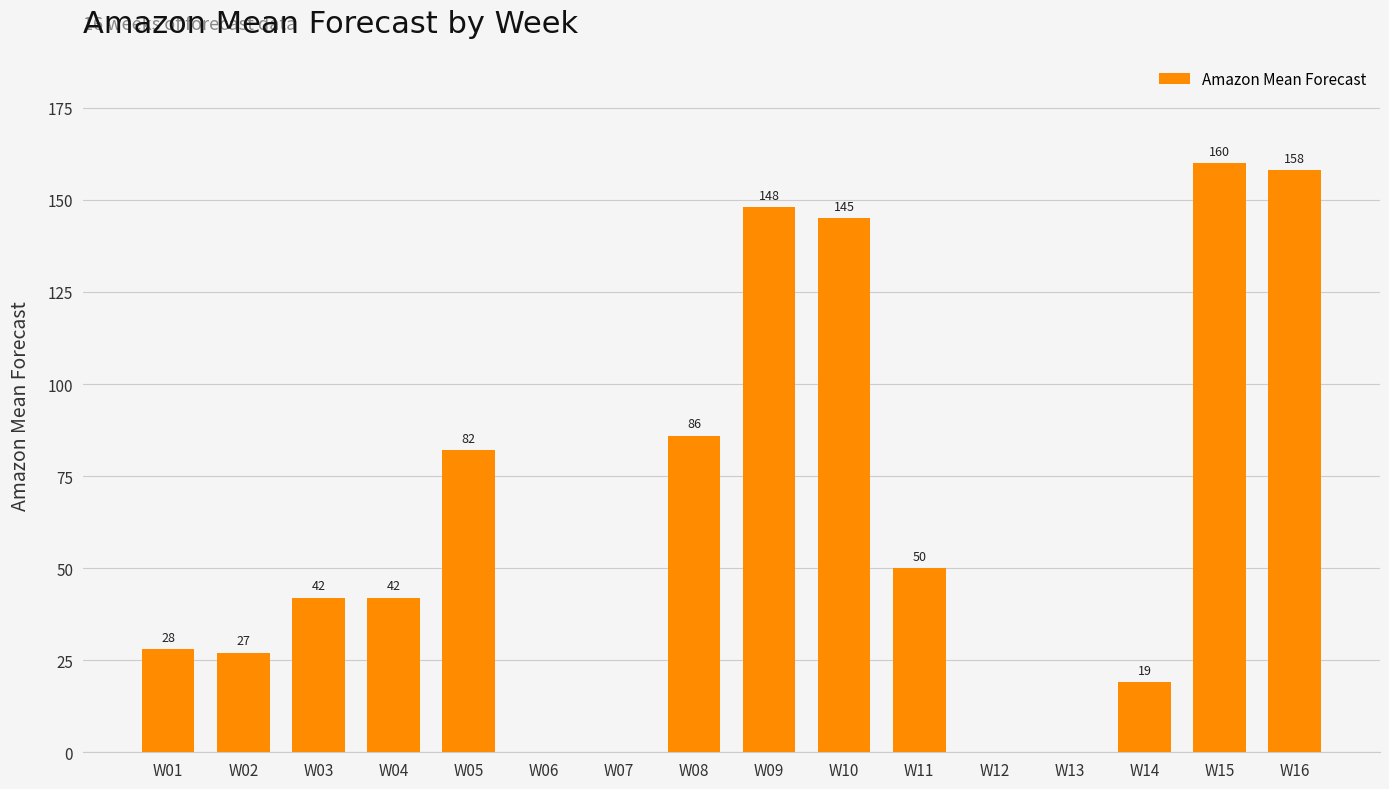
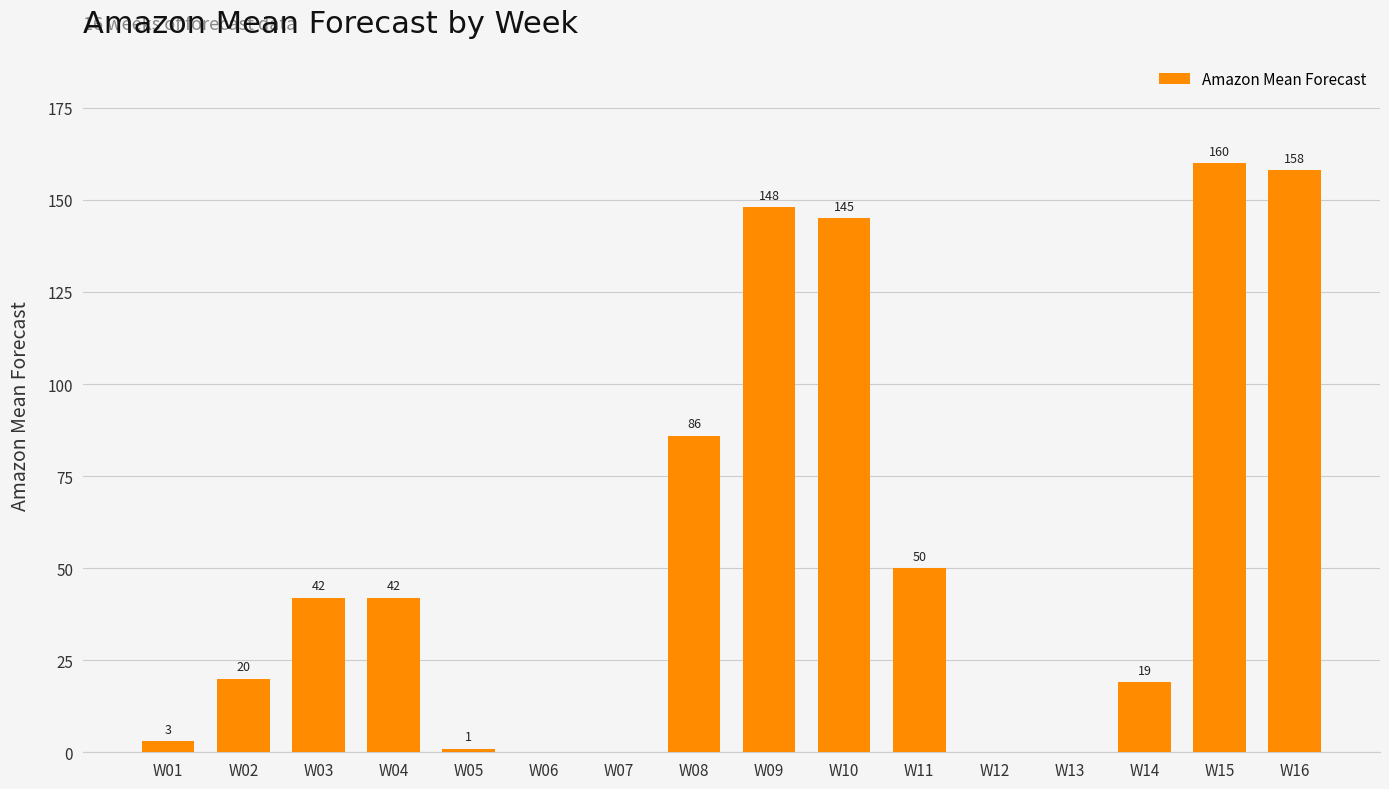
W01: 28 -> 3
W02: 27 -> 20
W05: 82 -> 1
